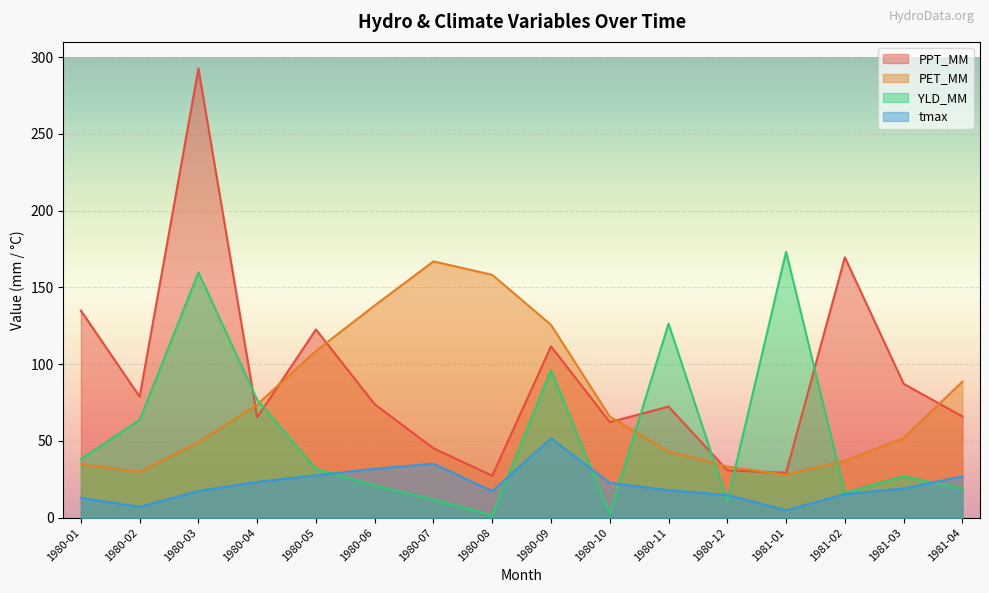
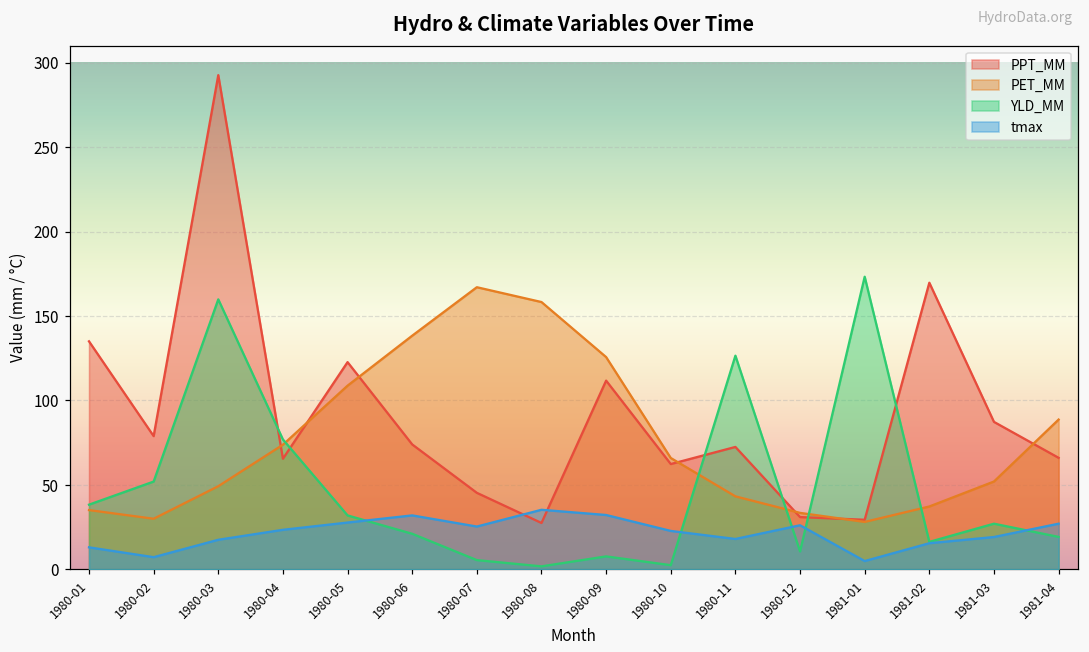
YLD_MM, 1980-02: 64 -> 52
YLD_MM, 1980-07: 12 -> 5
tmax, 1980-07: 35 -> 25
tmax, 1980-08: 17 -> 35
YLD_MM, 1980-09: 96 -> 8
tmax, 1980-09: 52 -> 32
tmax, 1980-12: 15 -> 26
